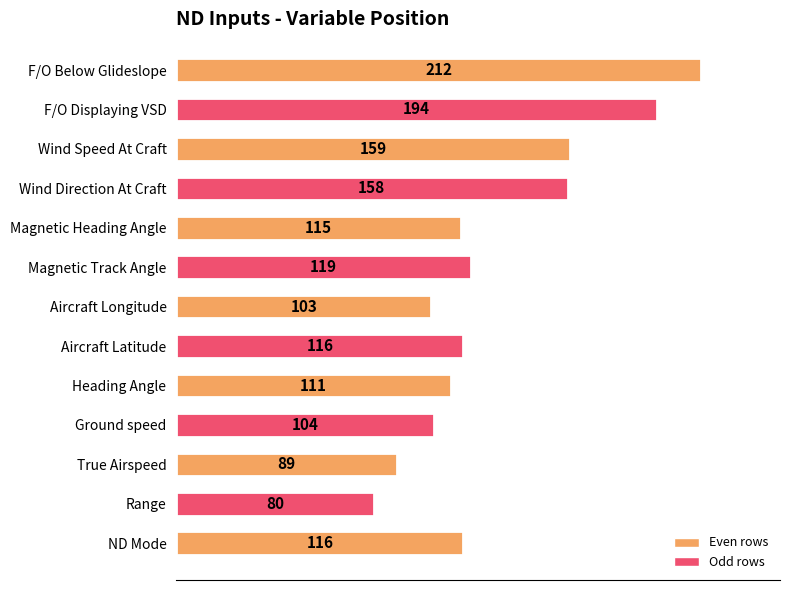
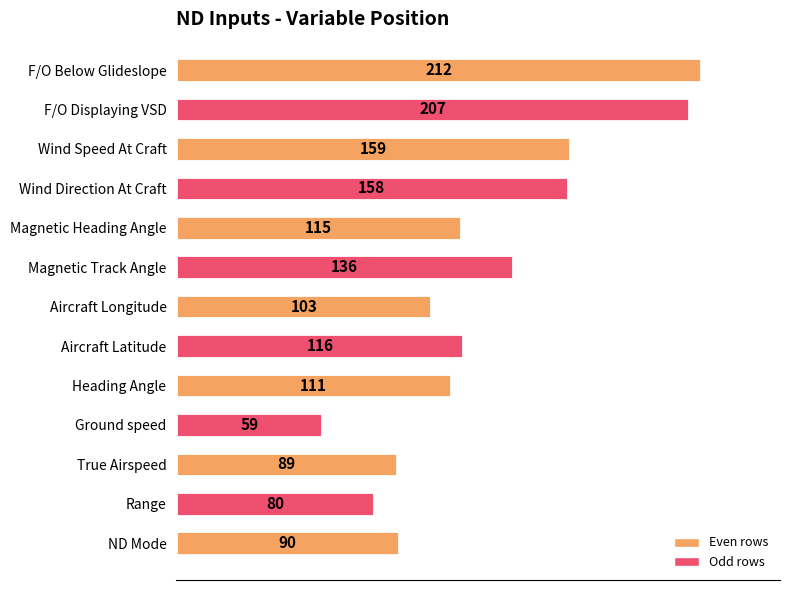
F/O Displaying VSD: 194 -> 207
Magnetic Track Angle: 119 -> 136
Ground speed: 104 -> 59
ND Mode: 116 -> 90
